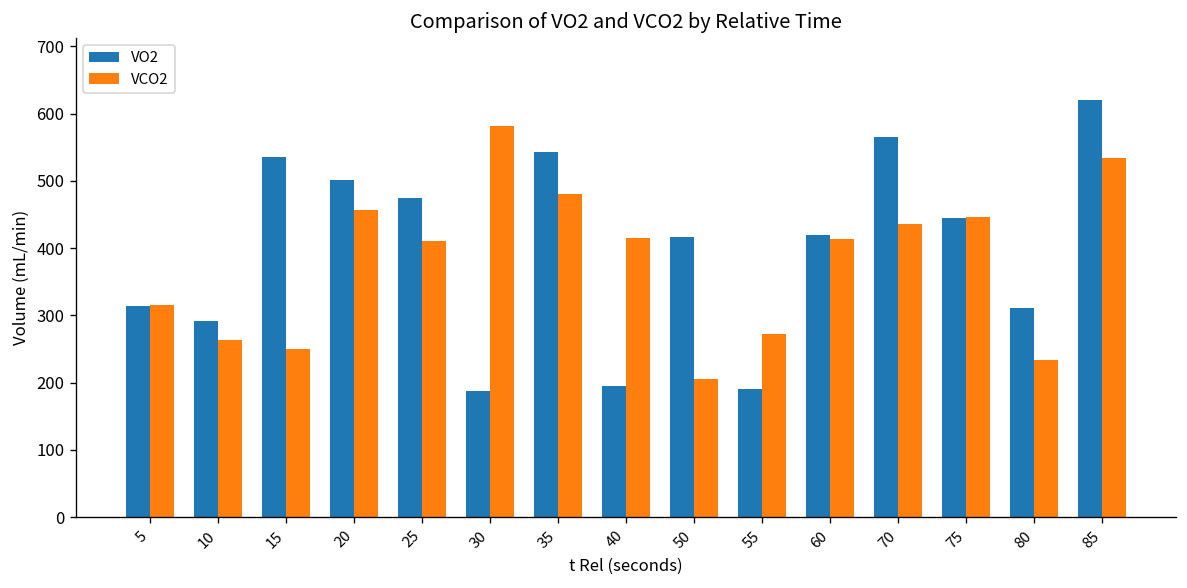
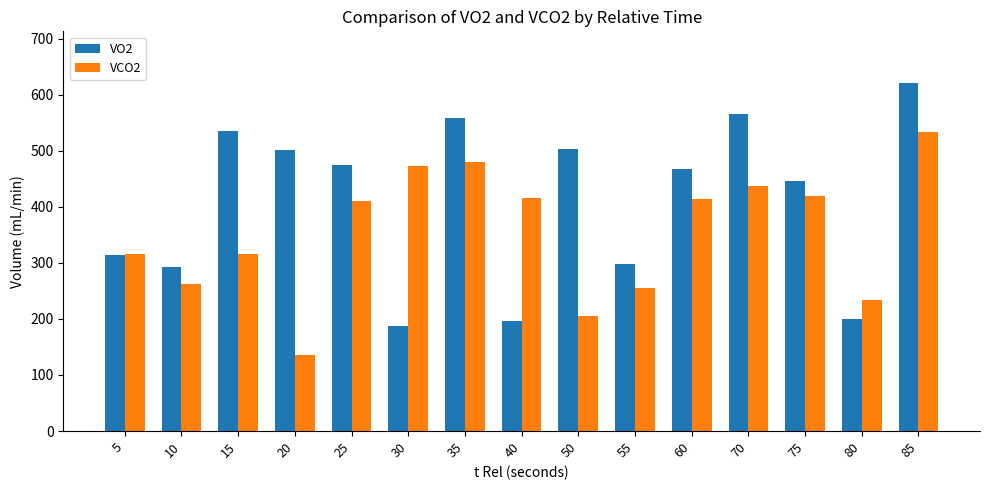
VCO2, 15: 250 -> 320
VCO2, 20: 460 -> 140
VCO2, 30: 580 -> 470
VO2, 35: 540 -> 560
VO2, 50: 420 -> 500
VO2, 55: 190 -> 300
VCO2, 55: 270 -> 250
VO2, 60: 420 -> 470
VCO2, 75: 450 -> 420
VO2, 80: 310 -> 200
